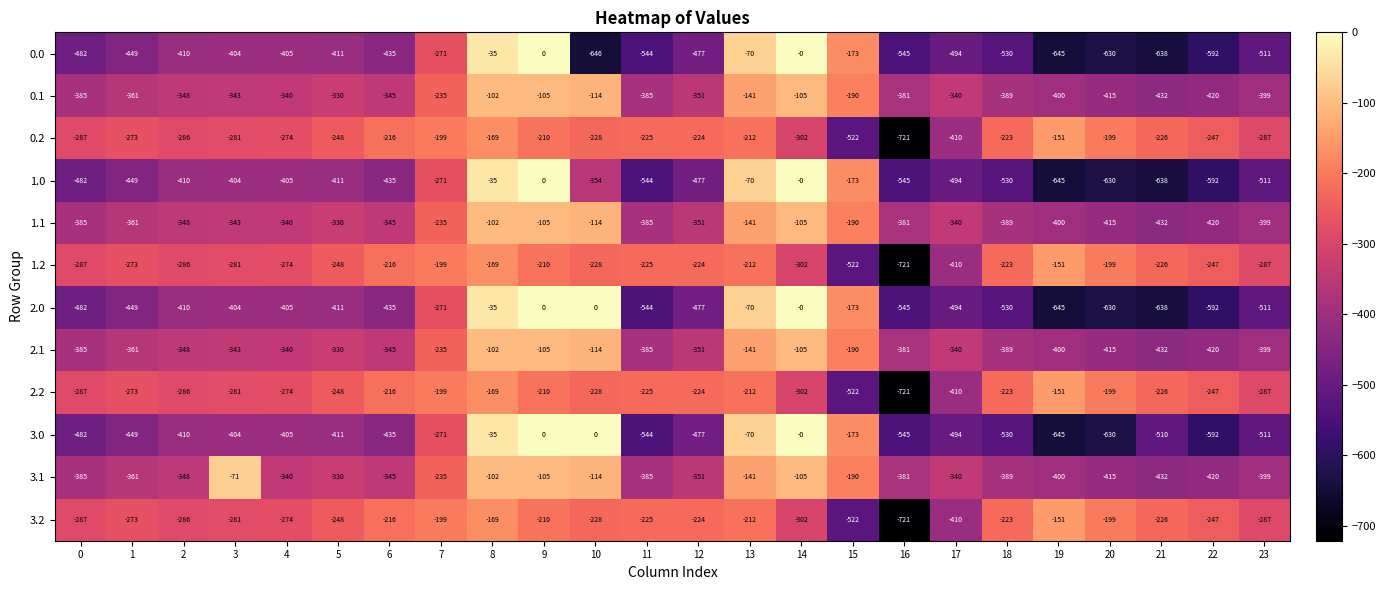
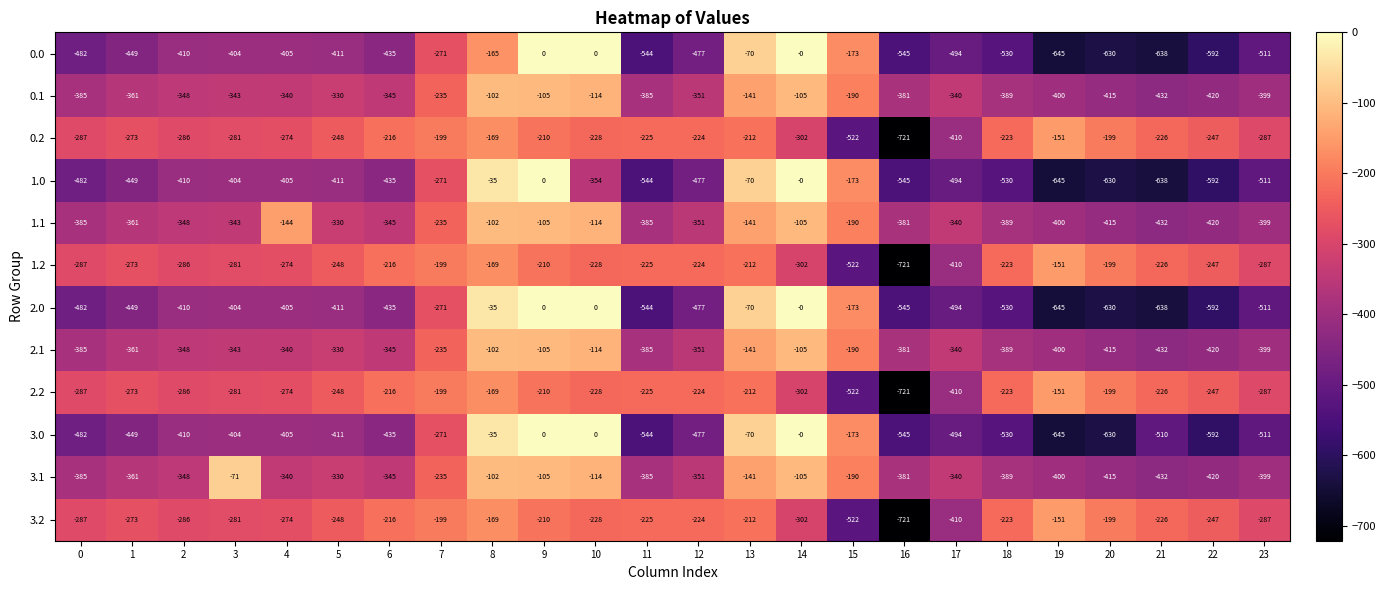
0.0, 8: -35 -> -165
0.0, 10: -646 -> 0
1.1, 4: -340 -> -144
